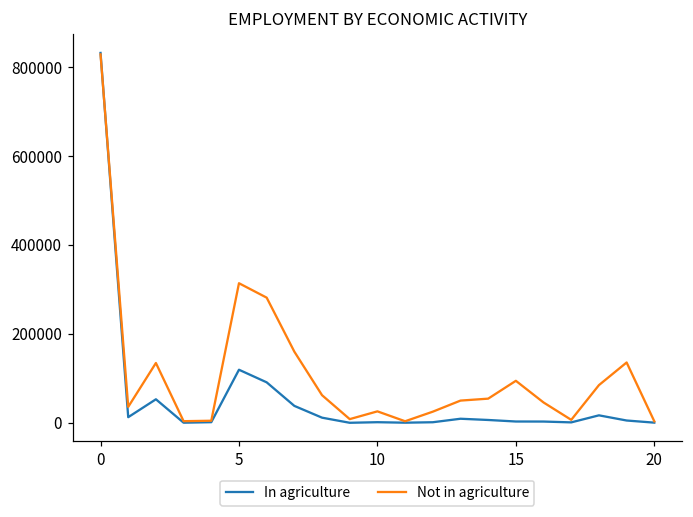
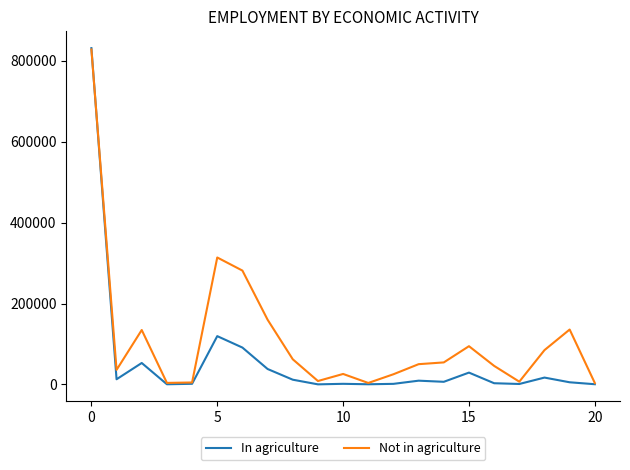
In agriculture, 15: 0 -> 30000
